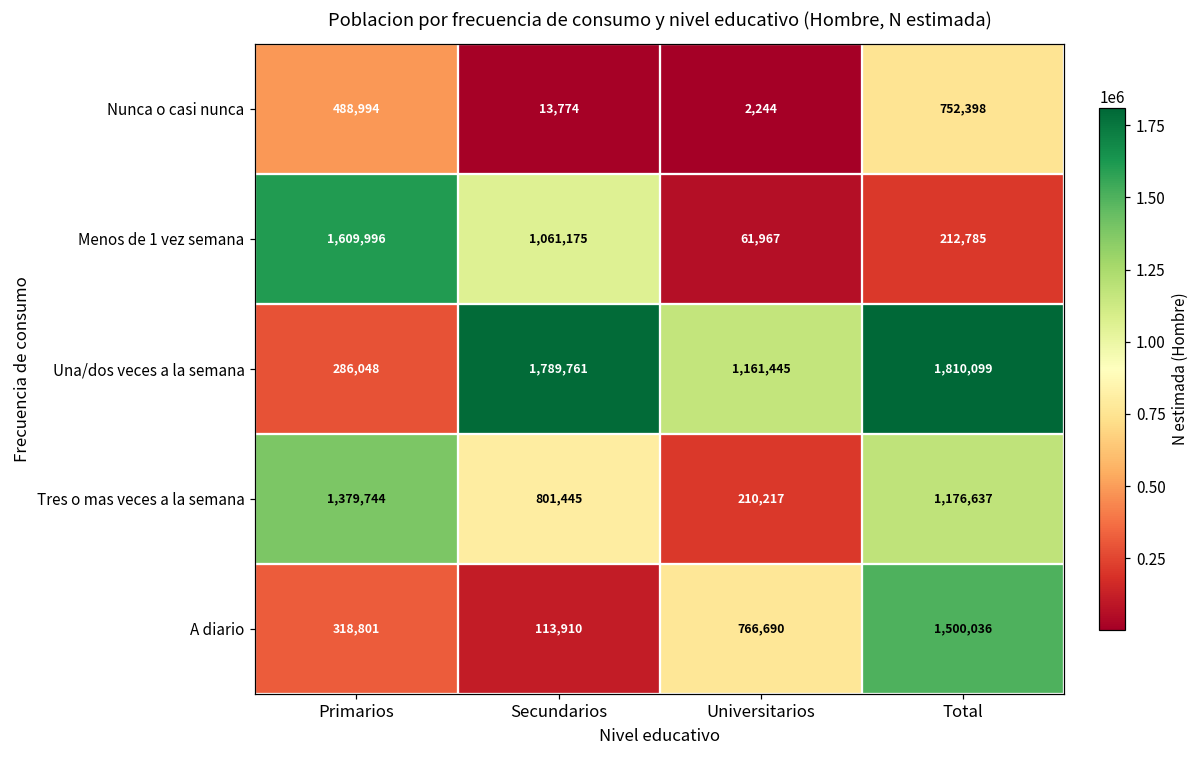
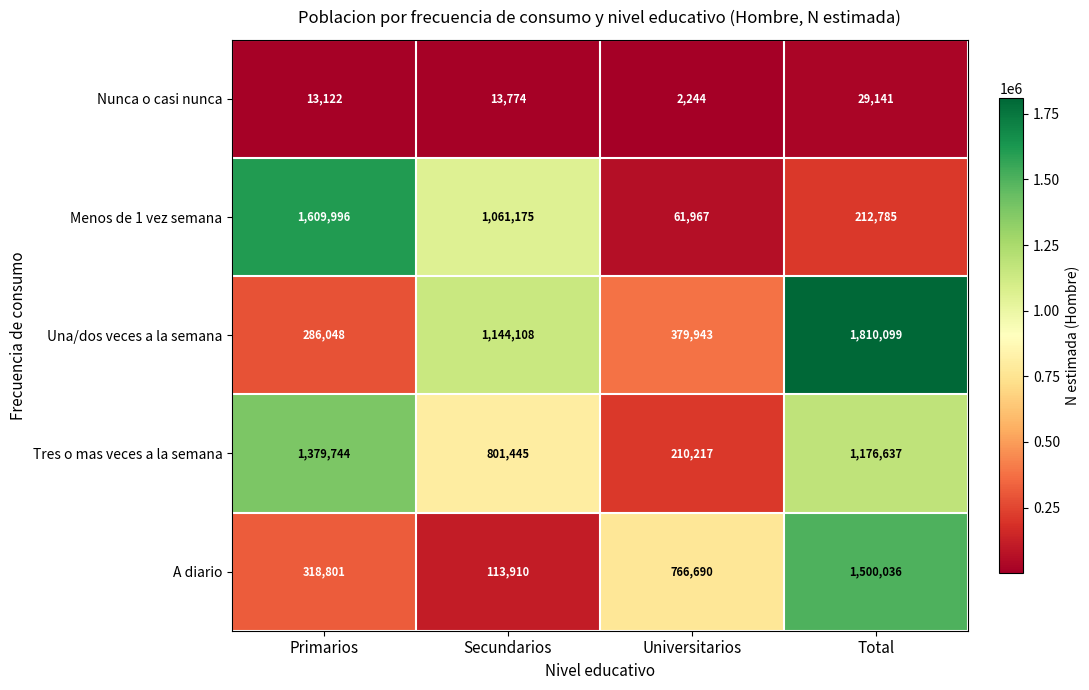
Nunca o casi nunca, Primarios: 488,994 -> 13,122
Nunca o casi nunca, Total: 752,398 -> 29,141
Una/dos veces a la semana, Secundarios: 1,789,761 -> 1,144,108
Una/dos veces a la semana, Universitarios: 1,161,445 -> 379,943
